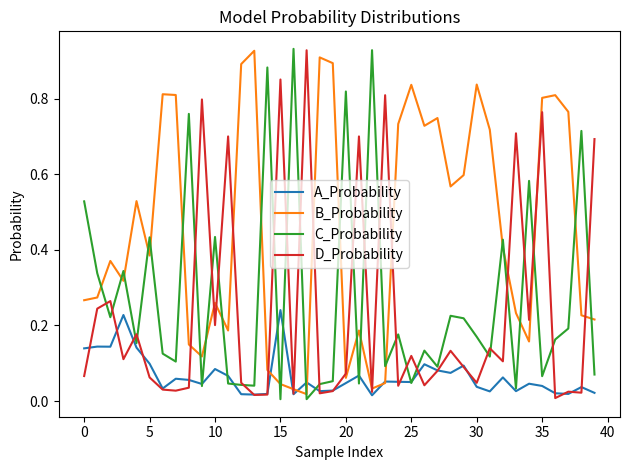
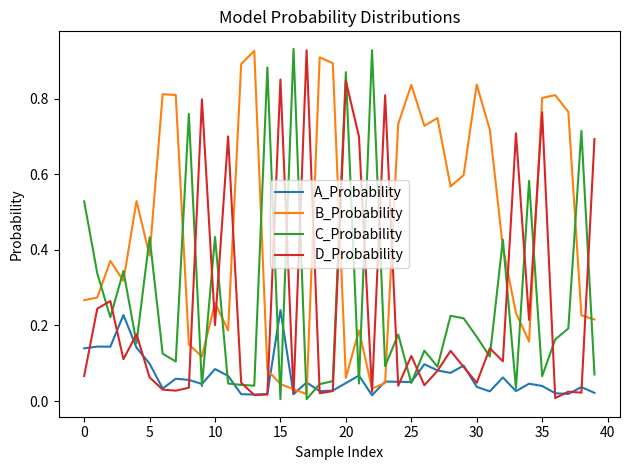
C_Probability, 20: 0.82 -> 0.87
D_Probability, 20: 0.07 -> 0.85
